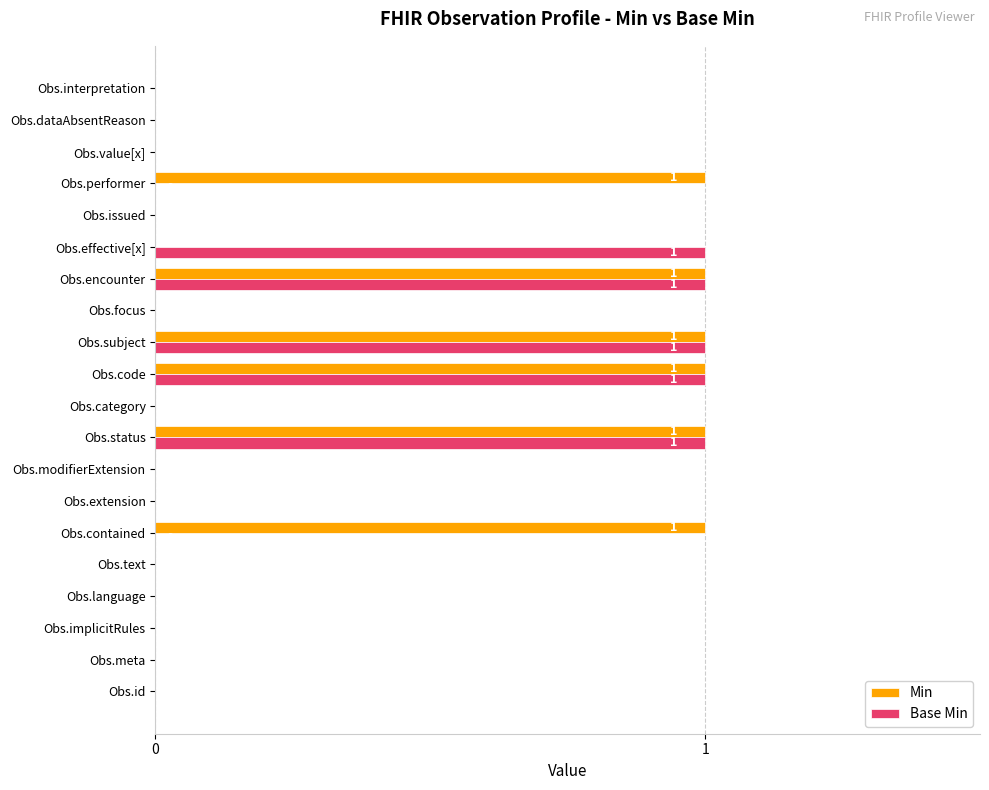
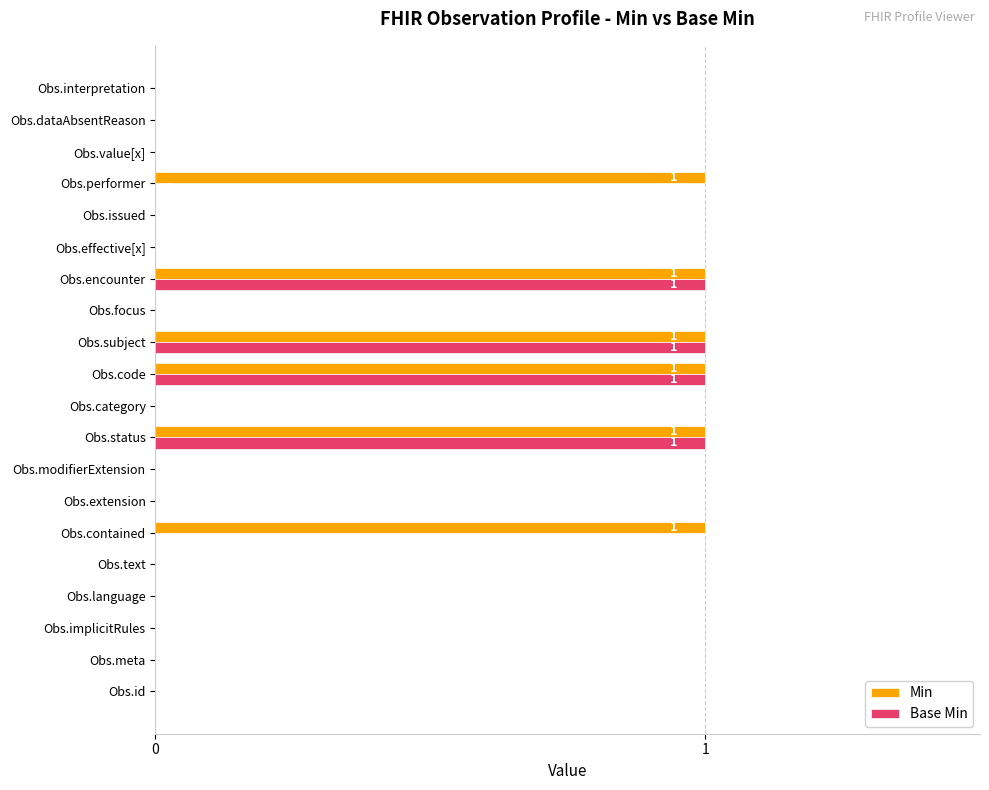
Base Min, Obs.effective[x]: 1 -> 0
